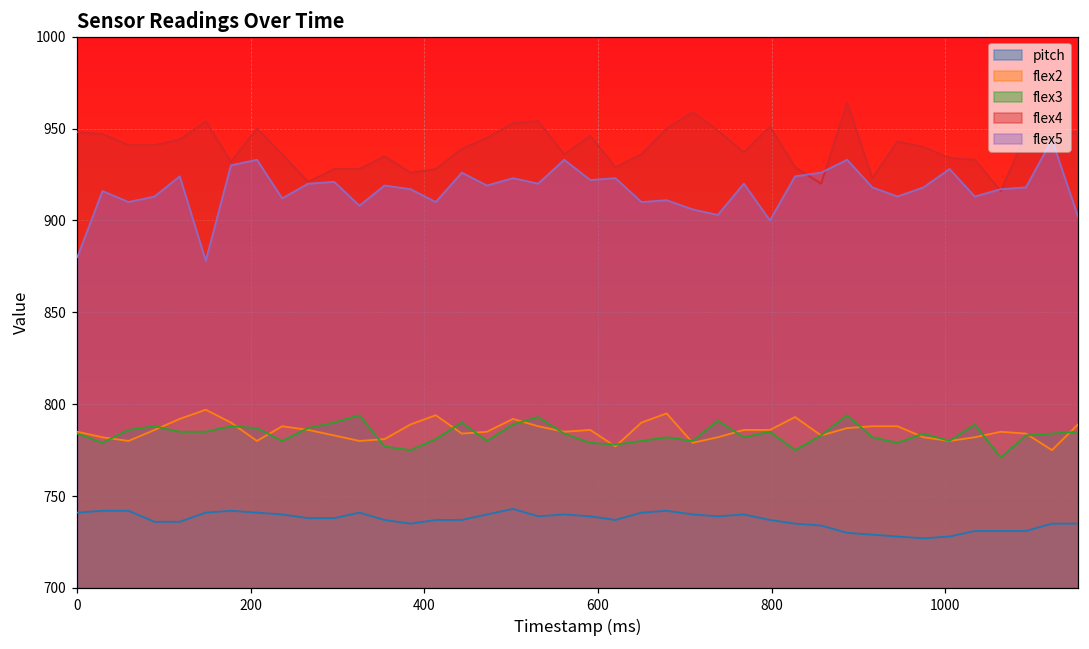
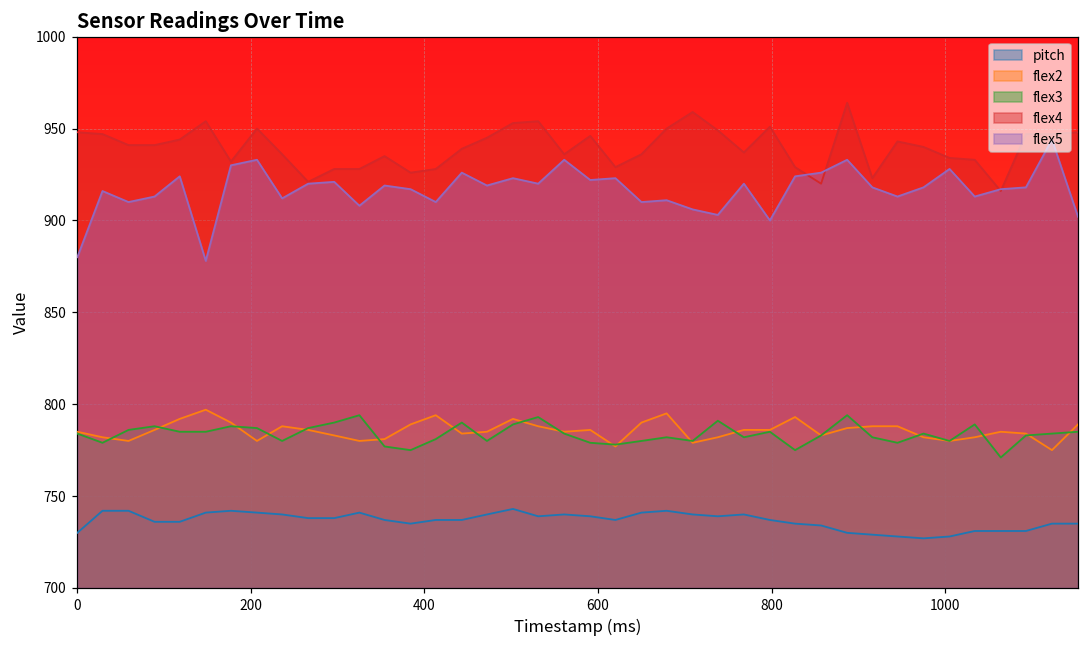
pitch, 0: 741 -> 730
